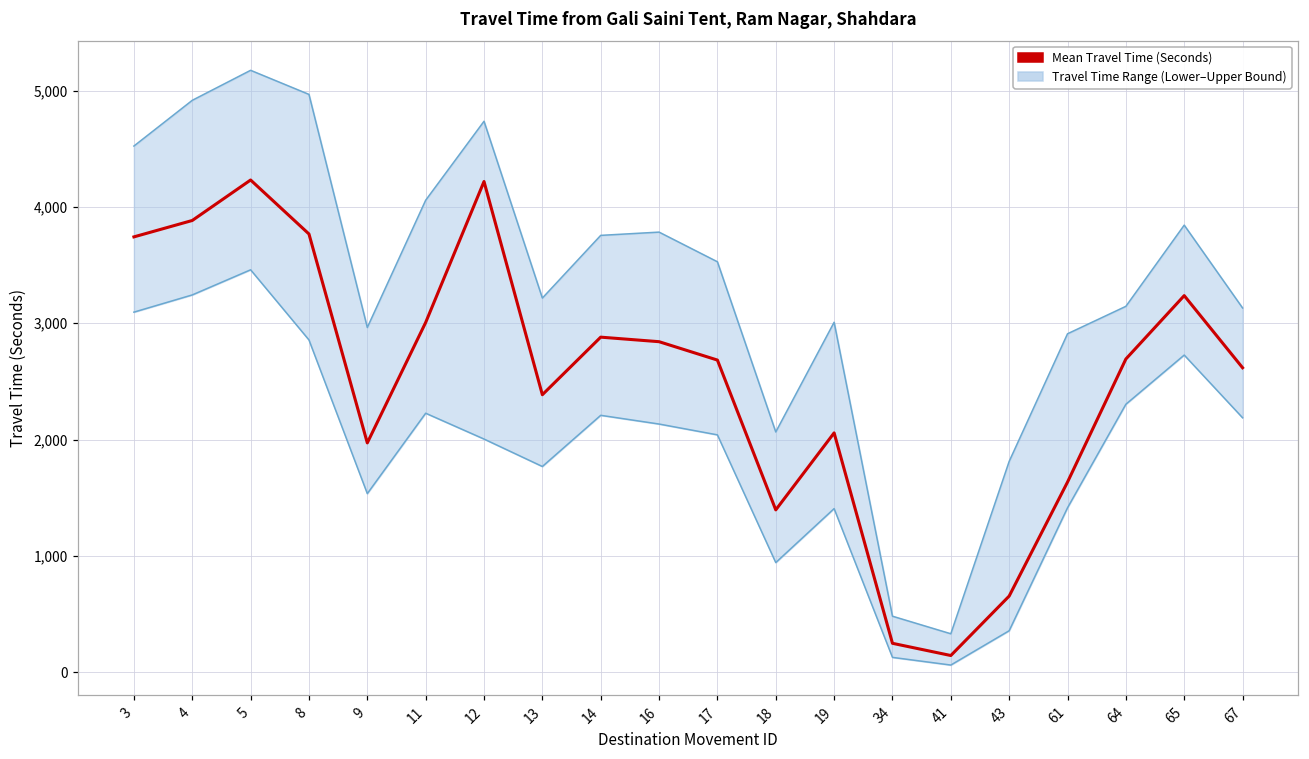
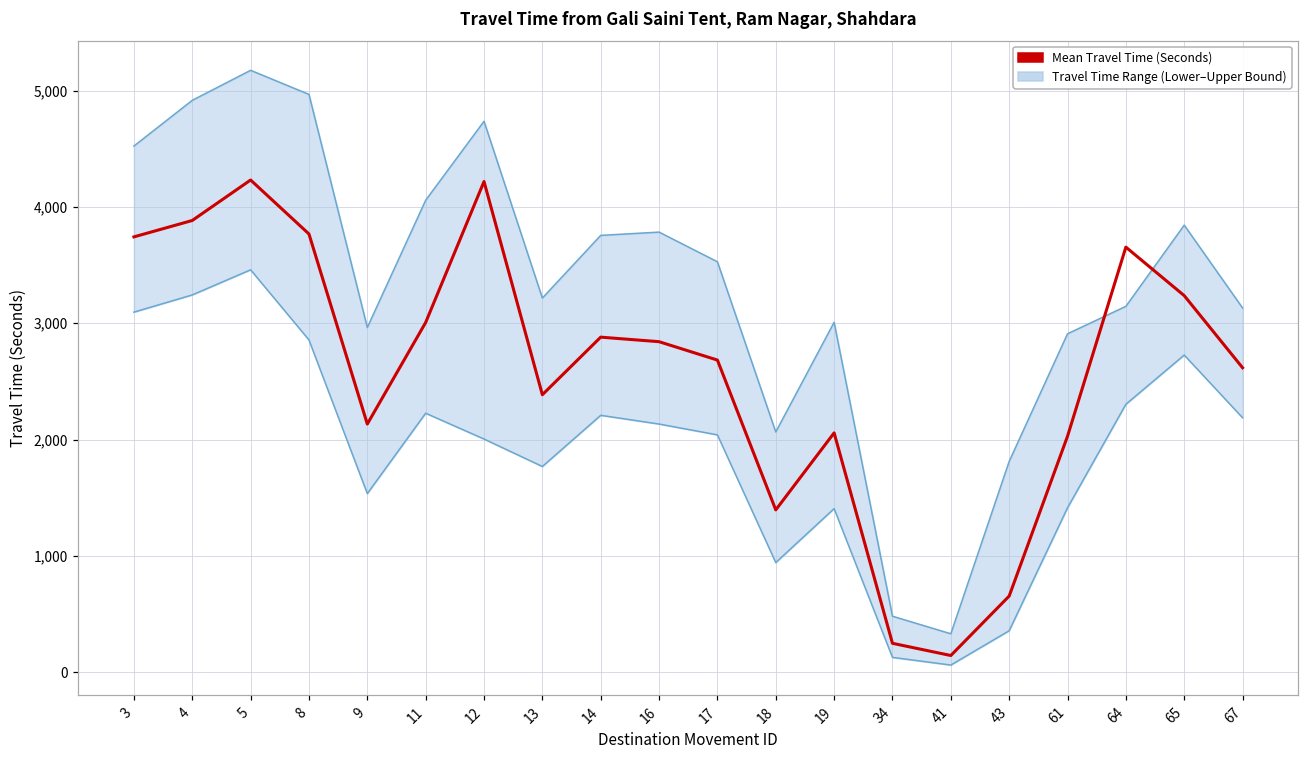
Mean Travel Time (Seconds), 9: 1,970 -> 2,130
Mean Travel Time (Seconds), 61: 1,630 -> 2,030
Mean Travel Time (Seconds), 64: 2,690 -> 3,650
